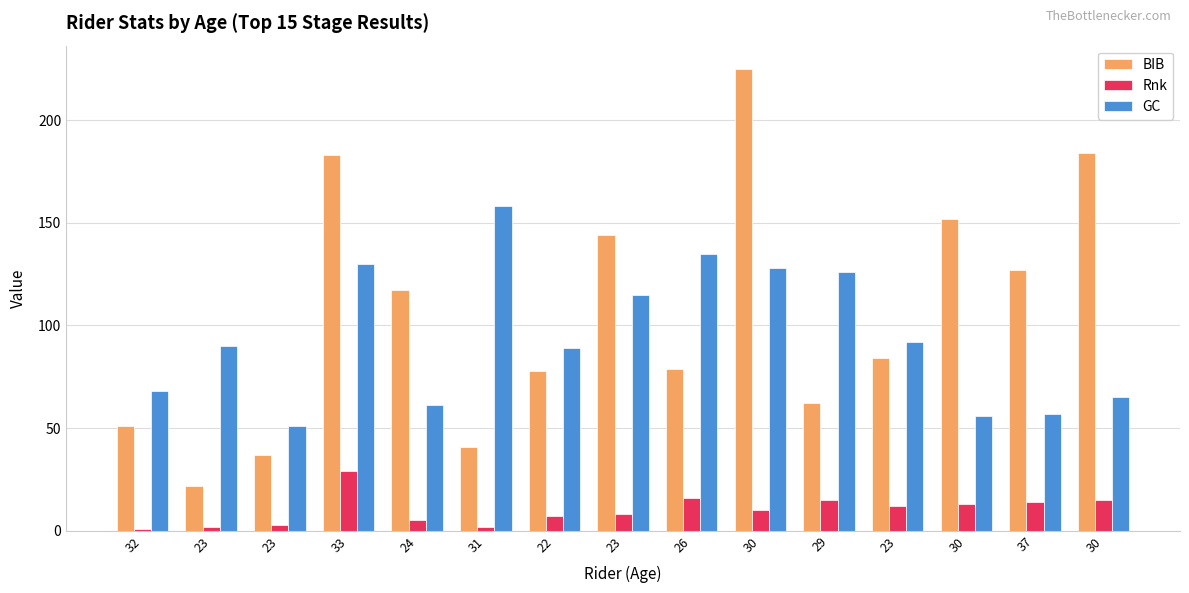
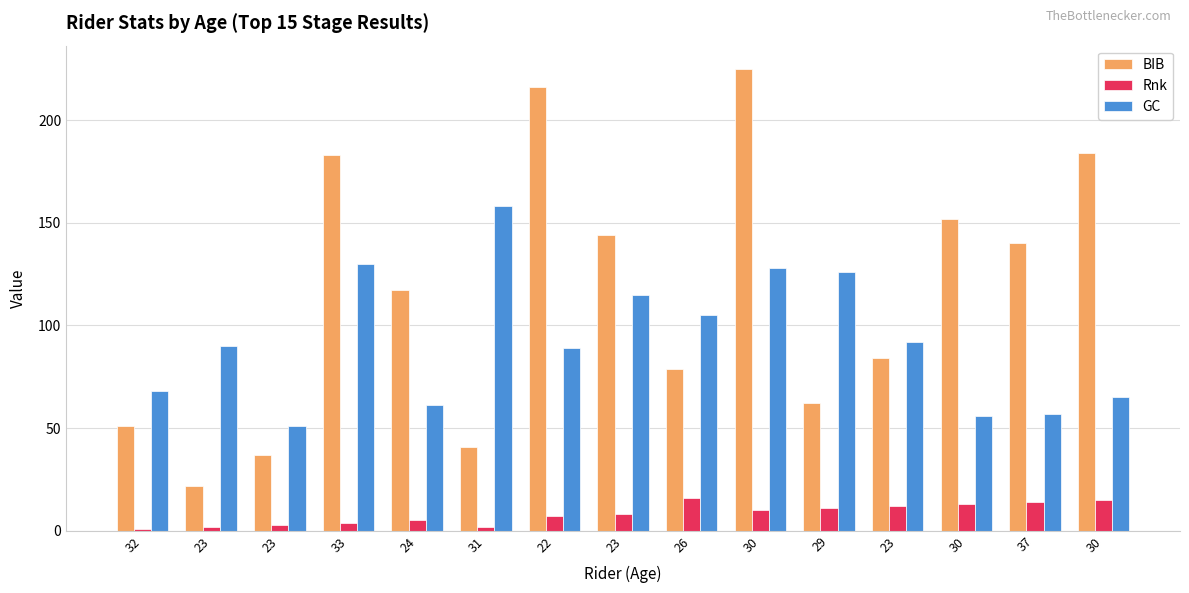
Rnk, 33: 29 -> 4
BIB, 22: 78 -> 216
GC, 26: 135 -> 105
Rnk, 29: 15 -> 11
BIB, 37: 127 -> 140
